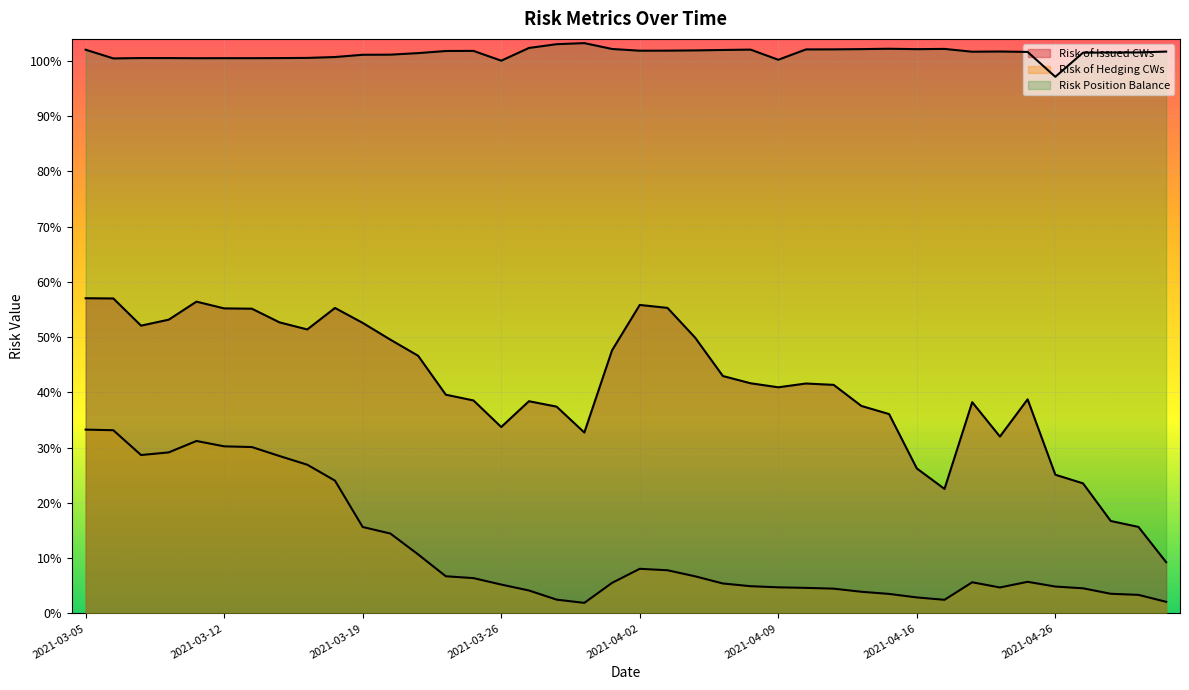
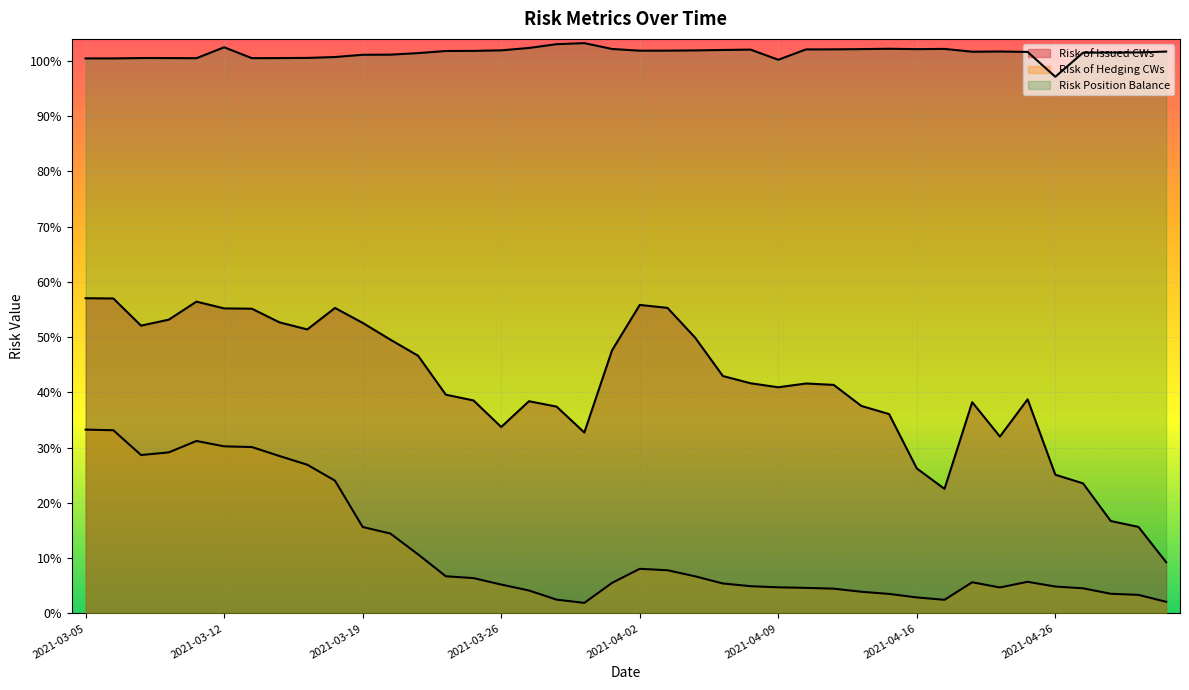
Risk Position Balance, 2021-03-05: 102% -> 100%
Risk Position Balance, 2021-03-12: 101% -> 102%
Risk Position Balance, 2021-03-26: 100% -> 102%
